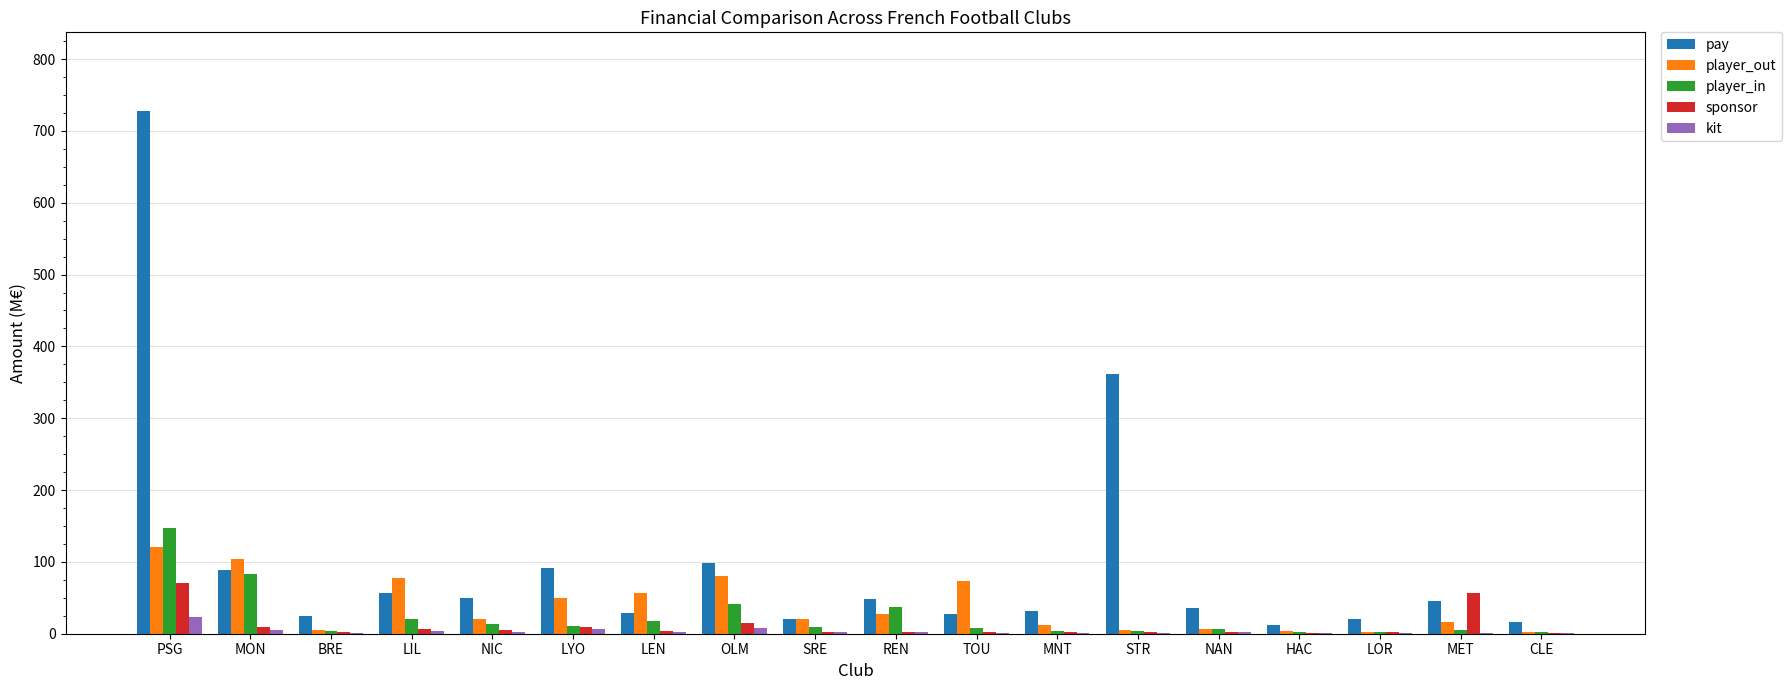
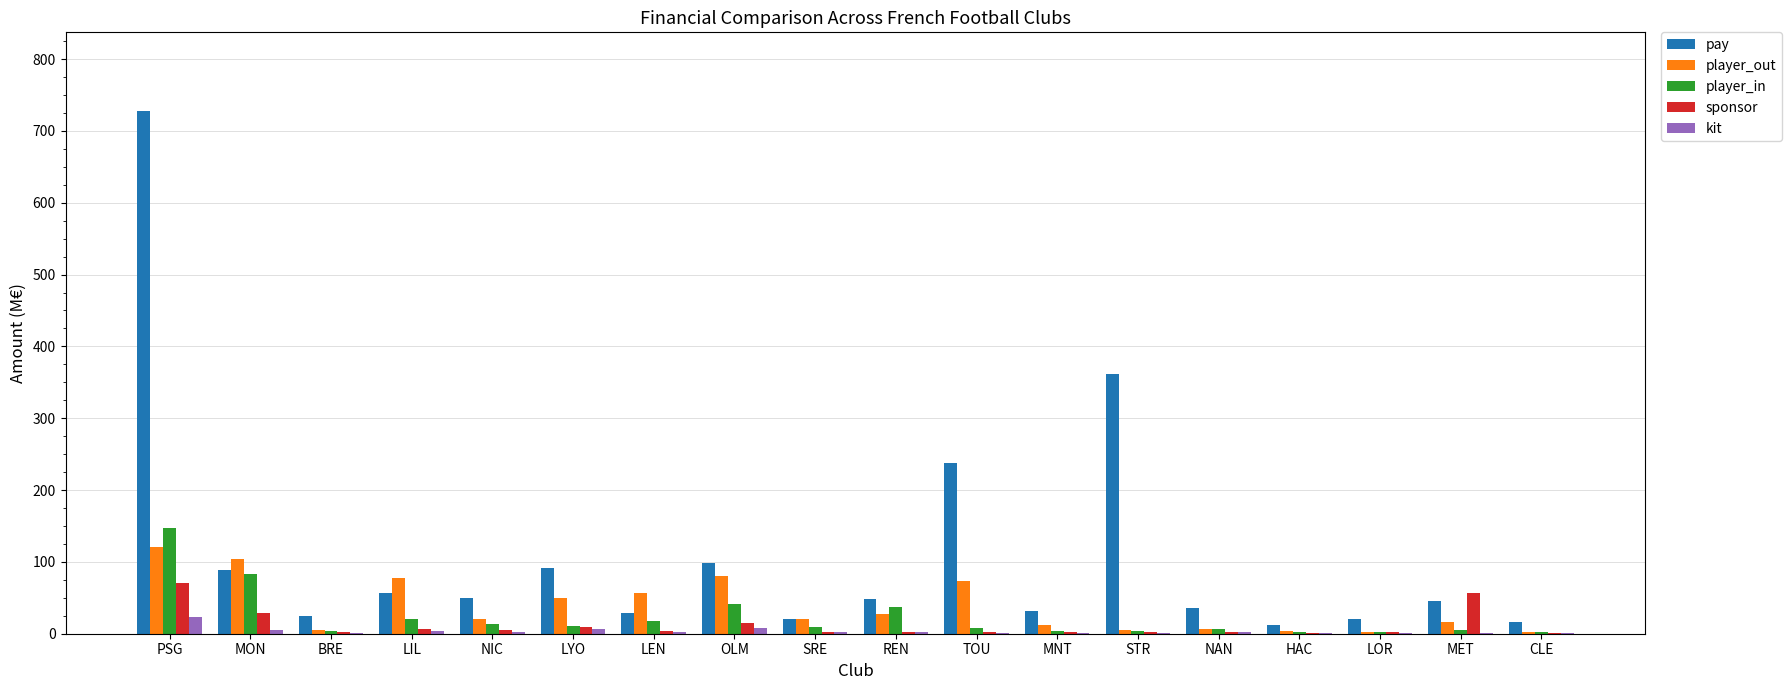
sponsor, MON: 10 -> 30
pay, TOU: 30 -> 240
